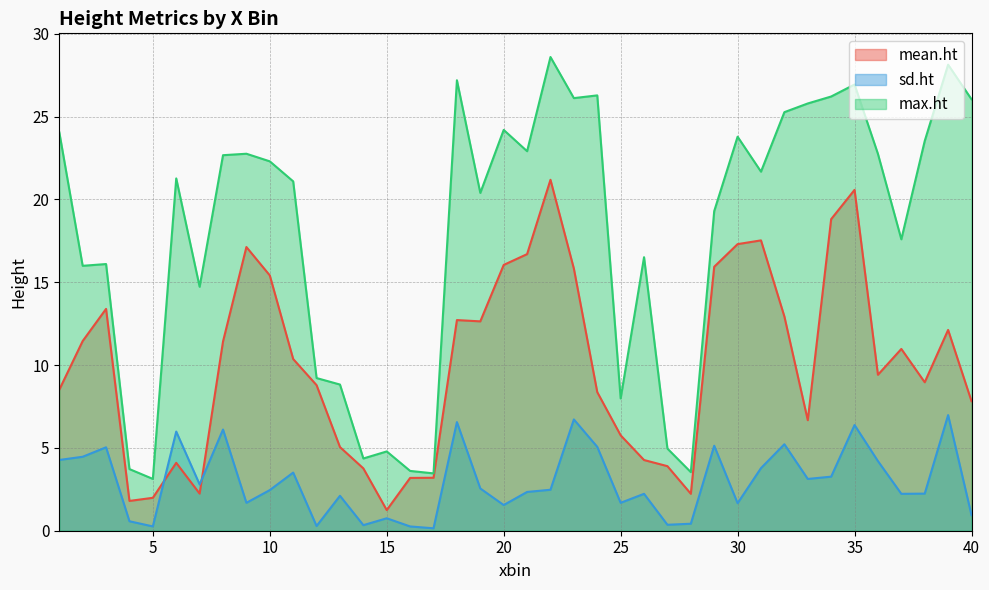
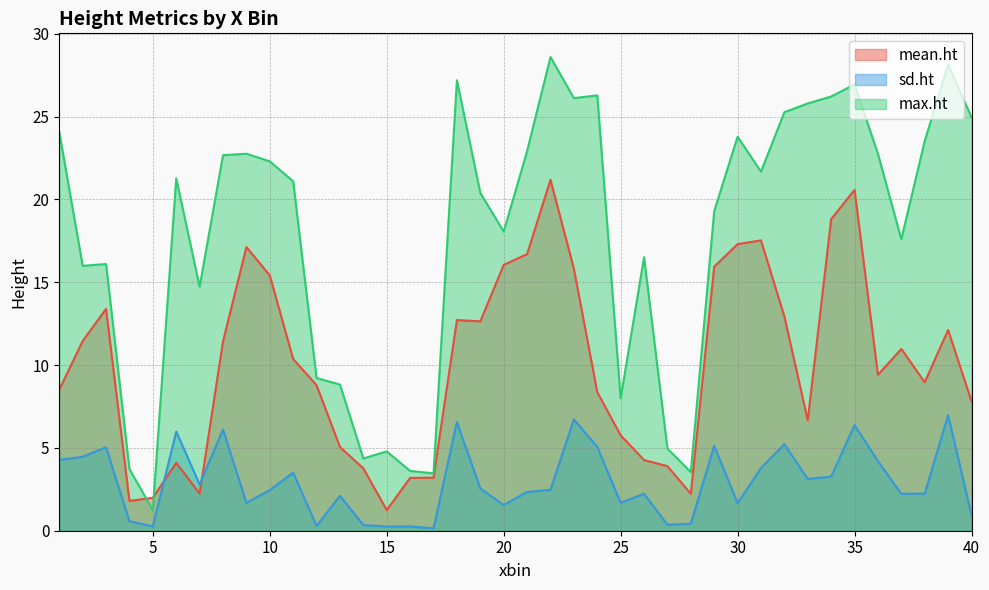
max.ht, 5: 3.1 -> 1.2
sd.ht, 15: 0.8 -> 0.3
max.ht, 20: 24.2 -> 18.1
max.ht, 40: 26.0 -> 25.0
